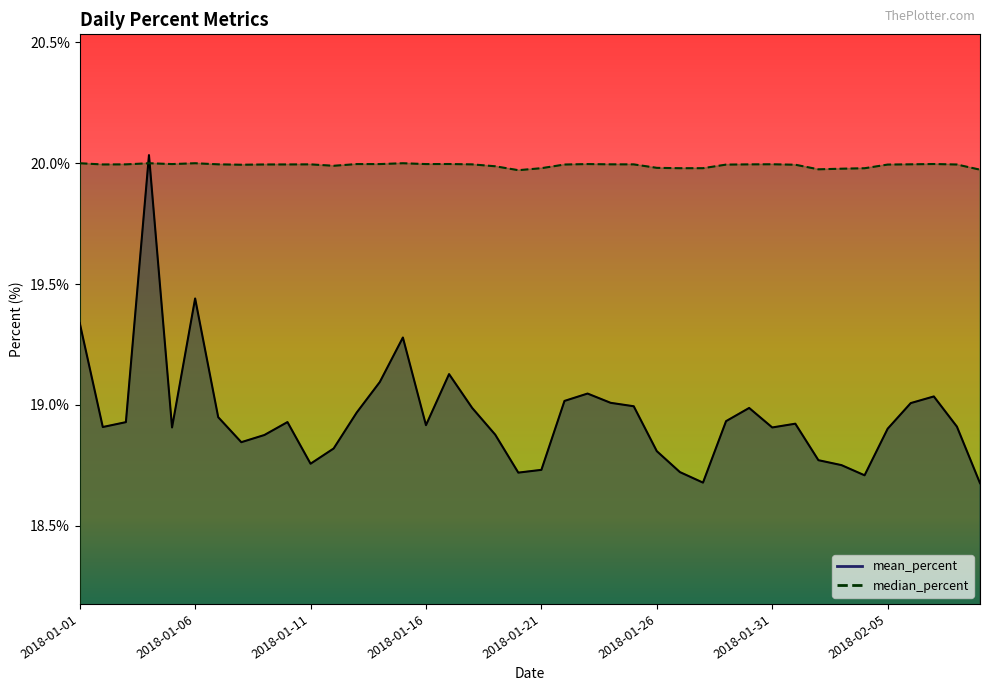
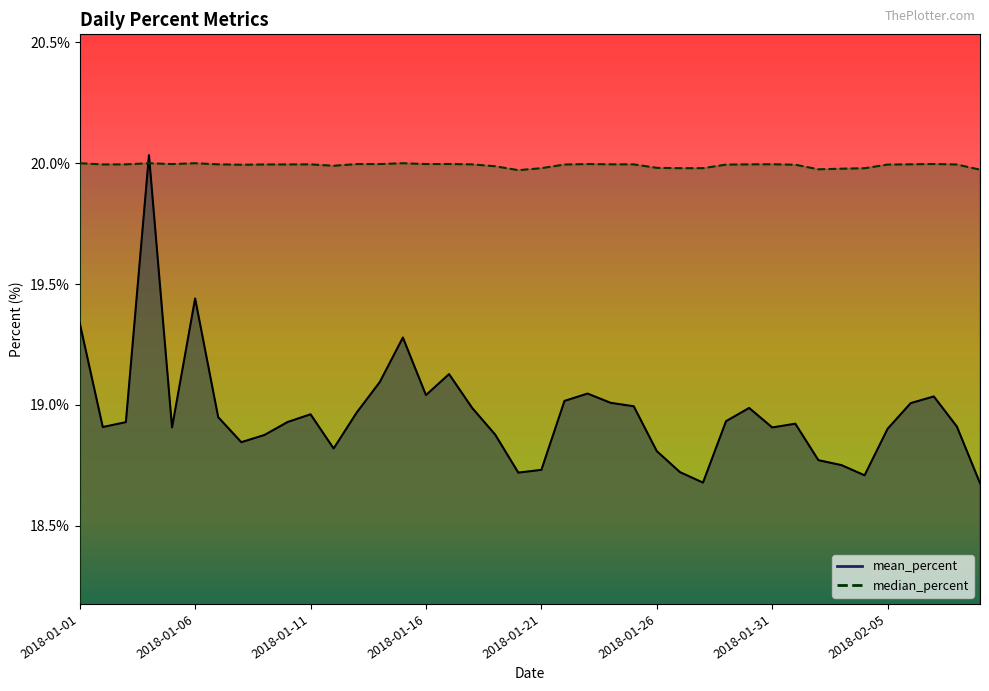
mean_percent, 2018-01-11: 18.76% -> 18.96%
mean_percent, 2018-01-16: 18.92% -> 19.04%
